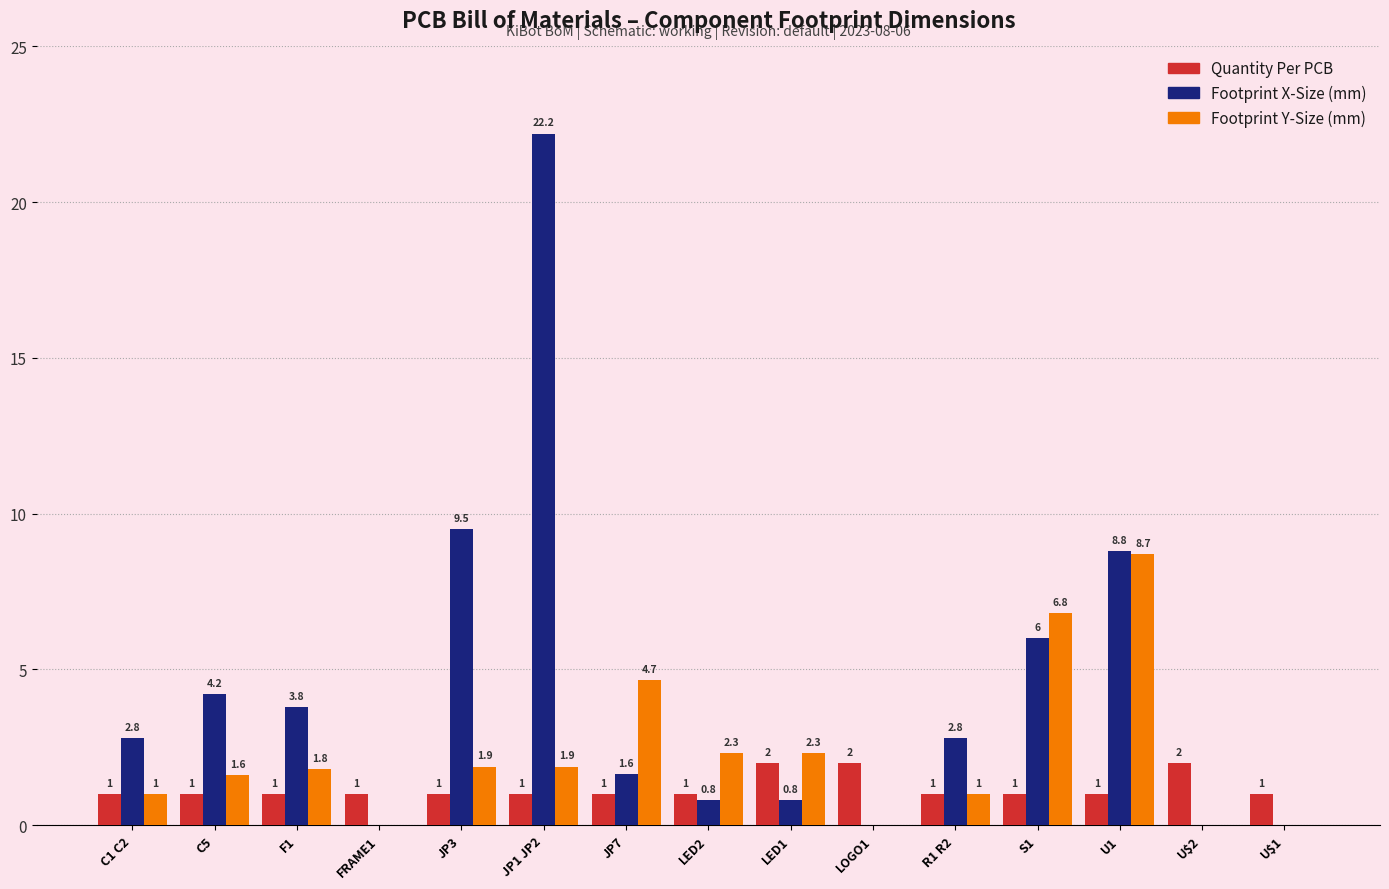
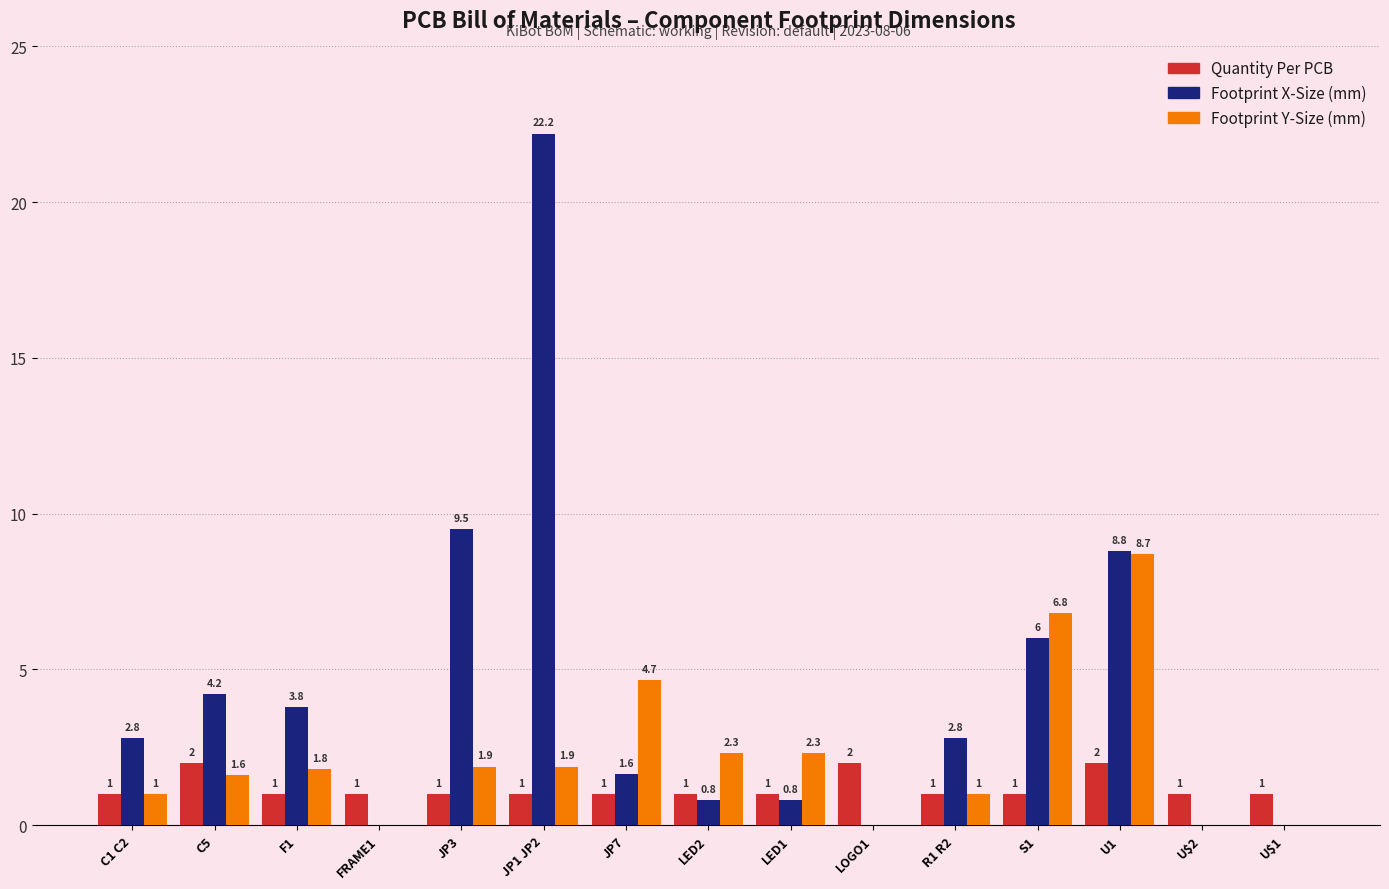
Quantity Per PCB, C5: 1 -> 2
Quantity Per PCB, LED1: 2 -> 1
Quantity Per PCB, U1: 1 -> 2
Quantity Per PCB, U$2: 2 -> 1
